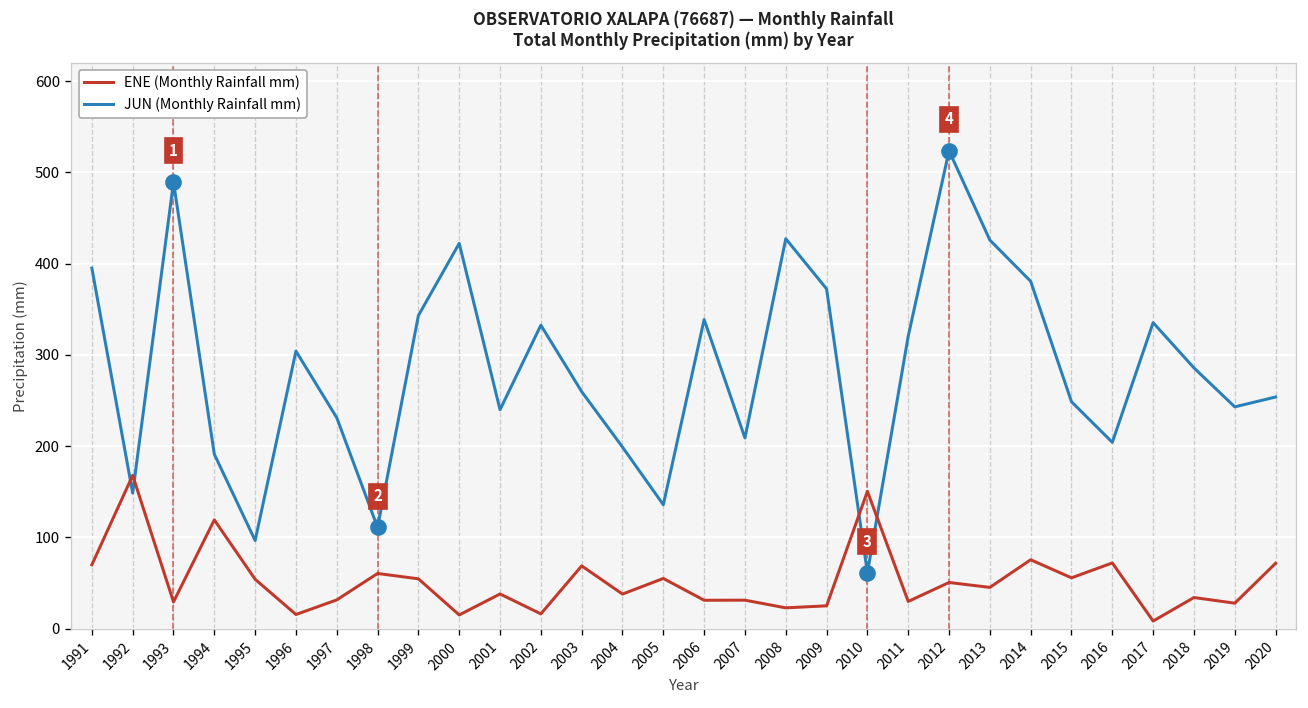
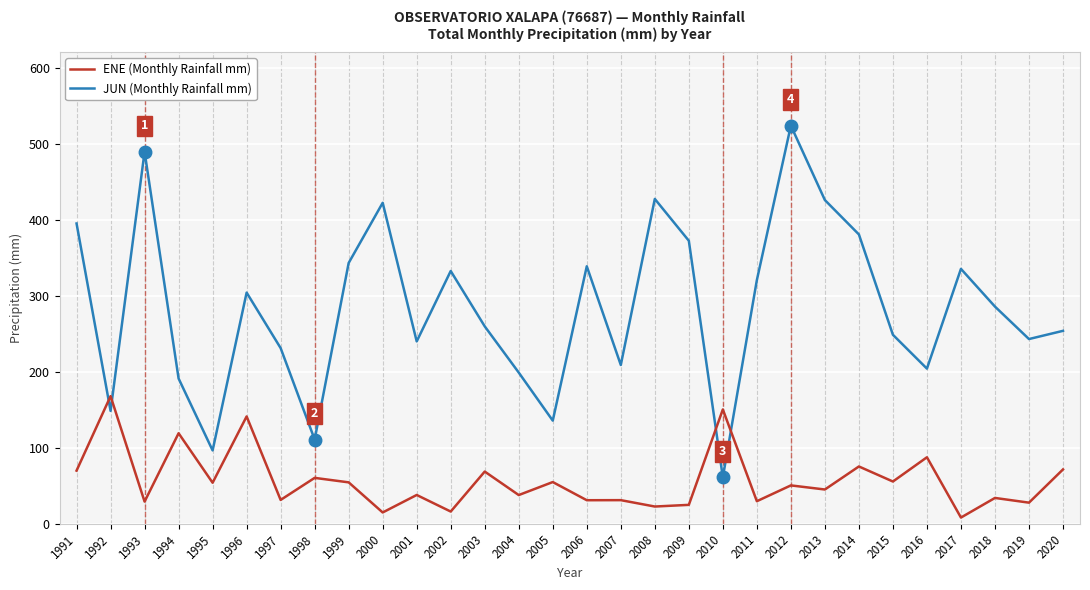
ENE (Monthly Rainfall mm), 1996: 20 -> 140
ENE (Monthly Rainfall mm), 2016: 70 -> 90
